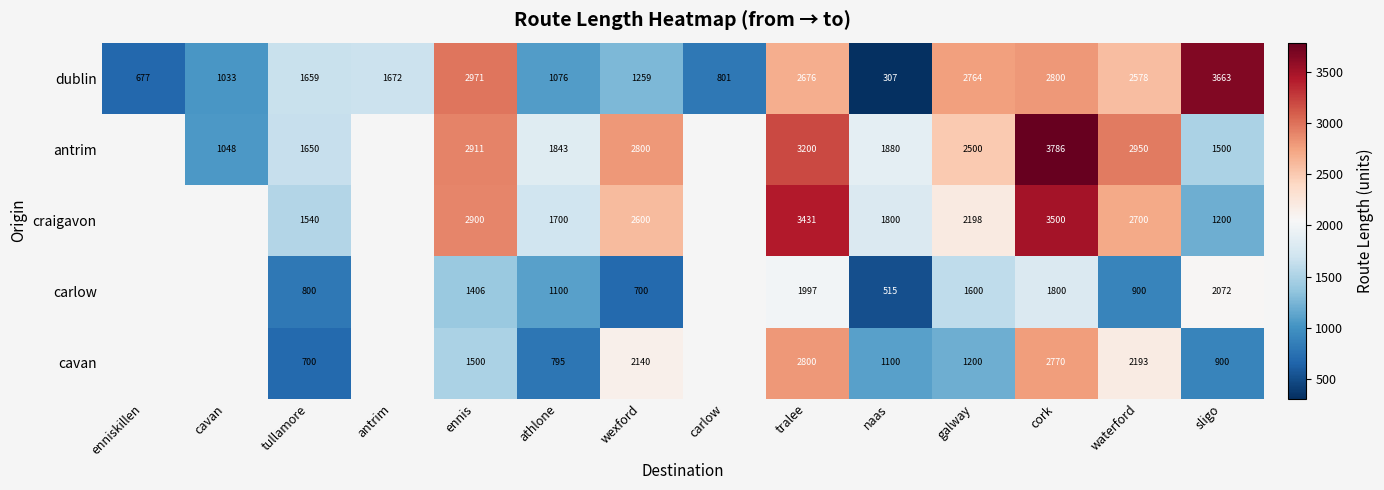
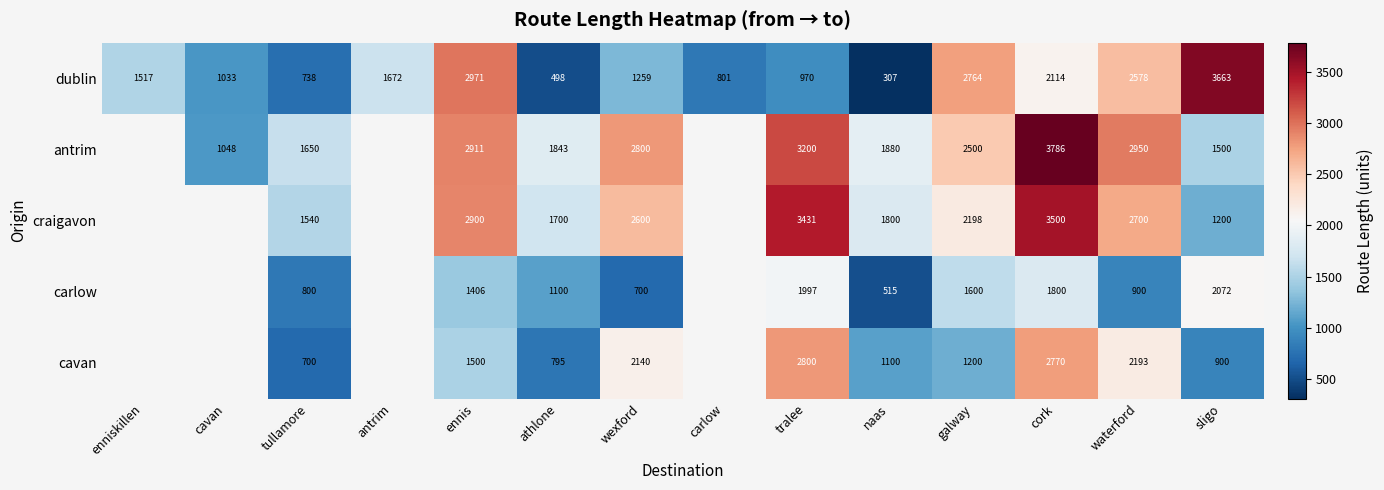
dublin, enniskillen: 677 -> 1517
dublin, tullamore: 1659 -> 738
dublin, athlone: 1076 -> 498
dublin, tralee: 2676 -> 970
dublin, cork: 2800 -> 2114
